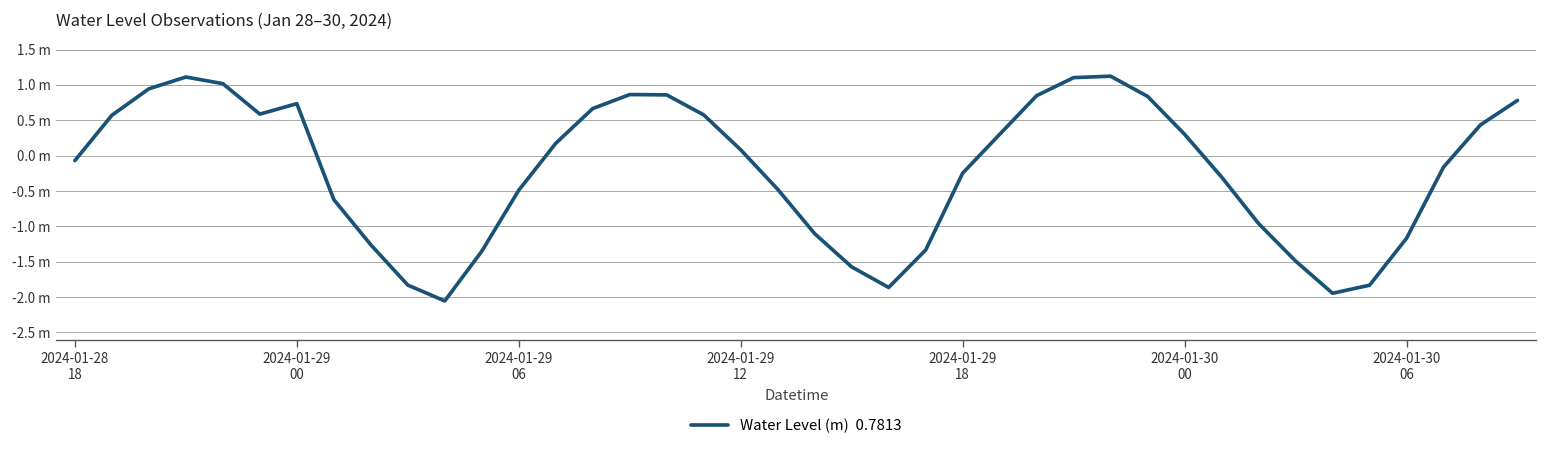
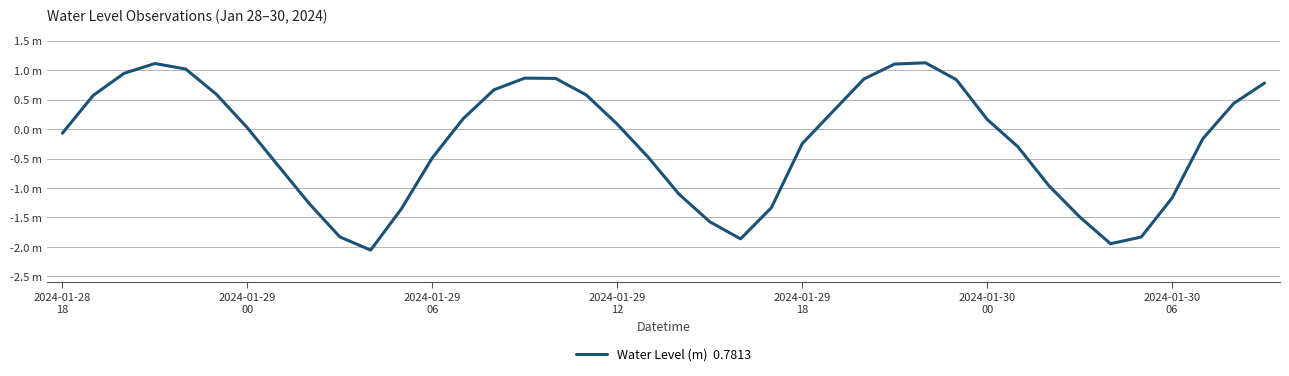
2024-01-29 00: 0.7 m -> 0.0 m
2024-01-30 00: 0.3 m -> 0.2 m
